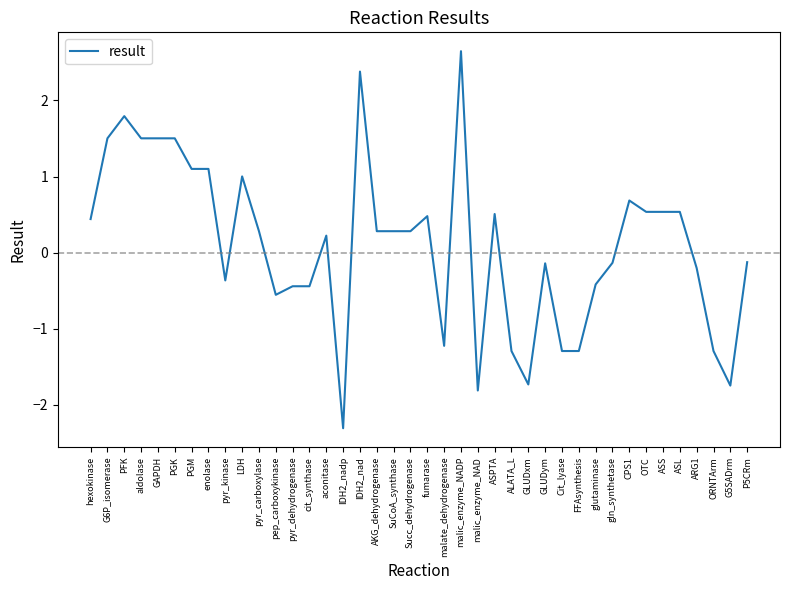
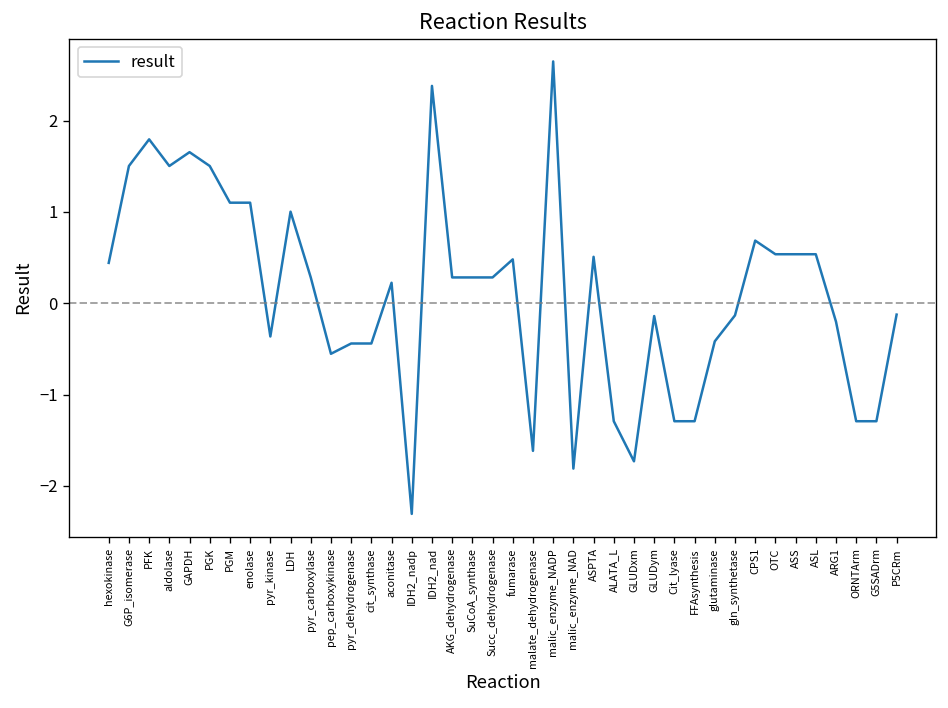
GAPDH: 1.5 -> 1.7
malate_dehydrogenase: -1.2 -> -1.6
G5SADrm: -1.7 -> -1.3
